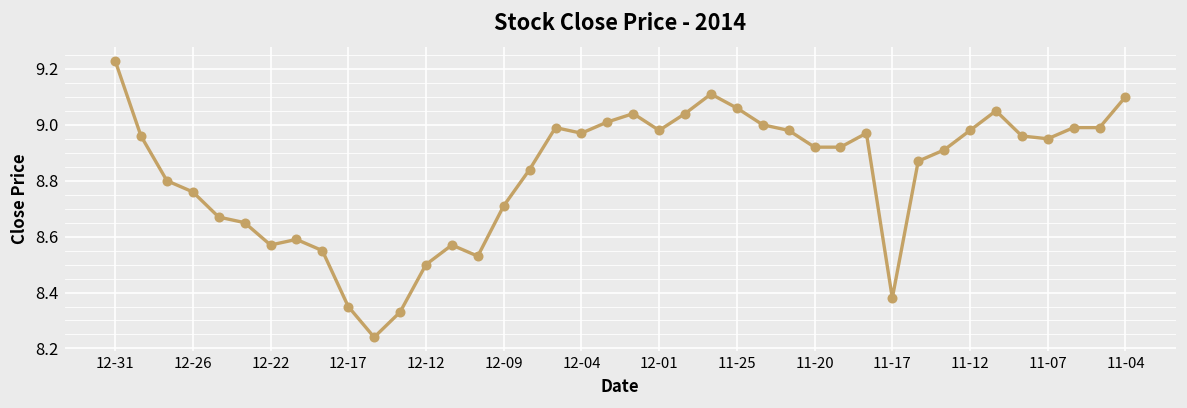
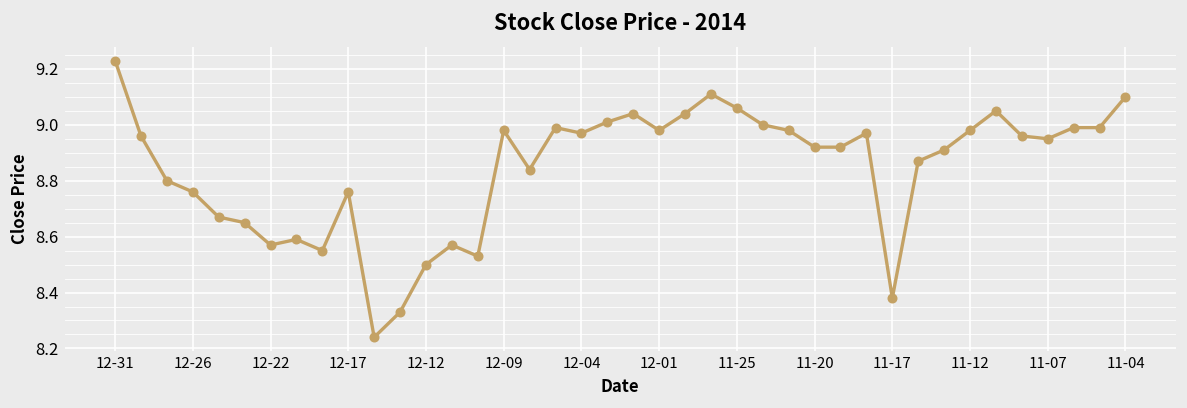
12-17: 8.35 -> 8.76
12-09: 8.71 -> 8.98
